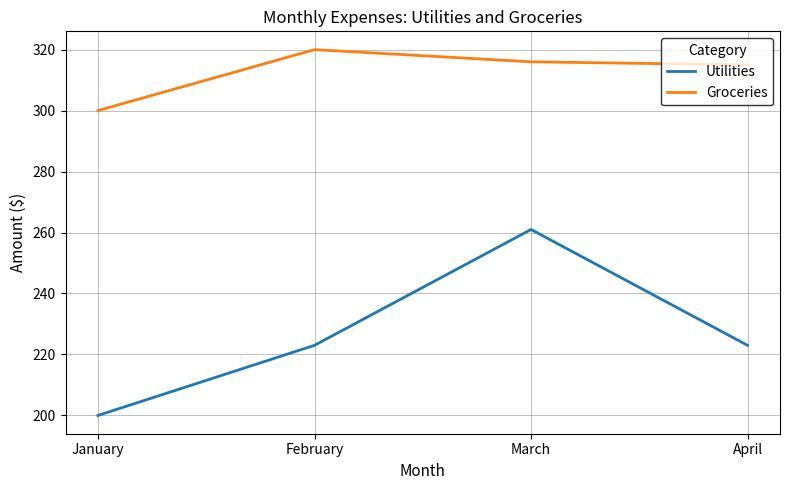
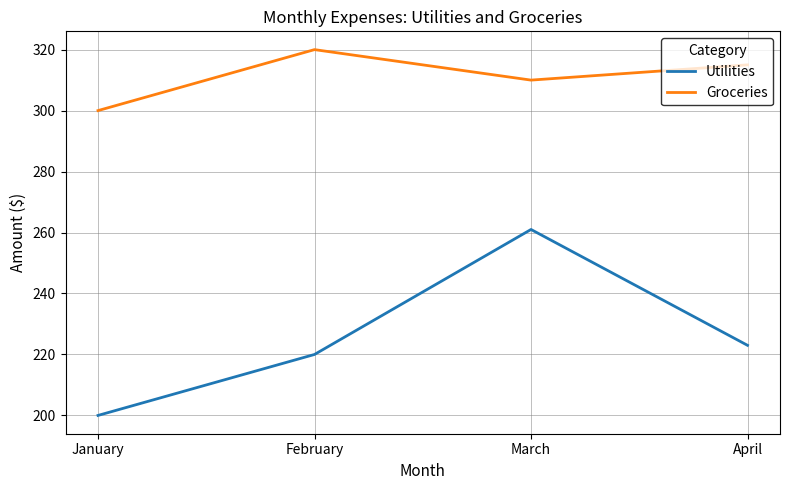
Utilities, February: 223 -> 220
Groceries, March: 316 -> 310
